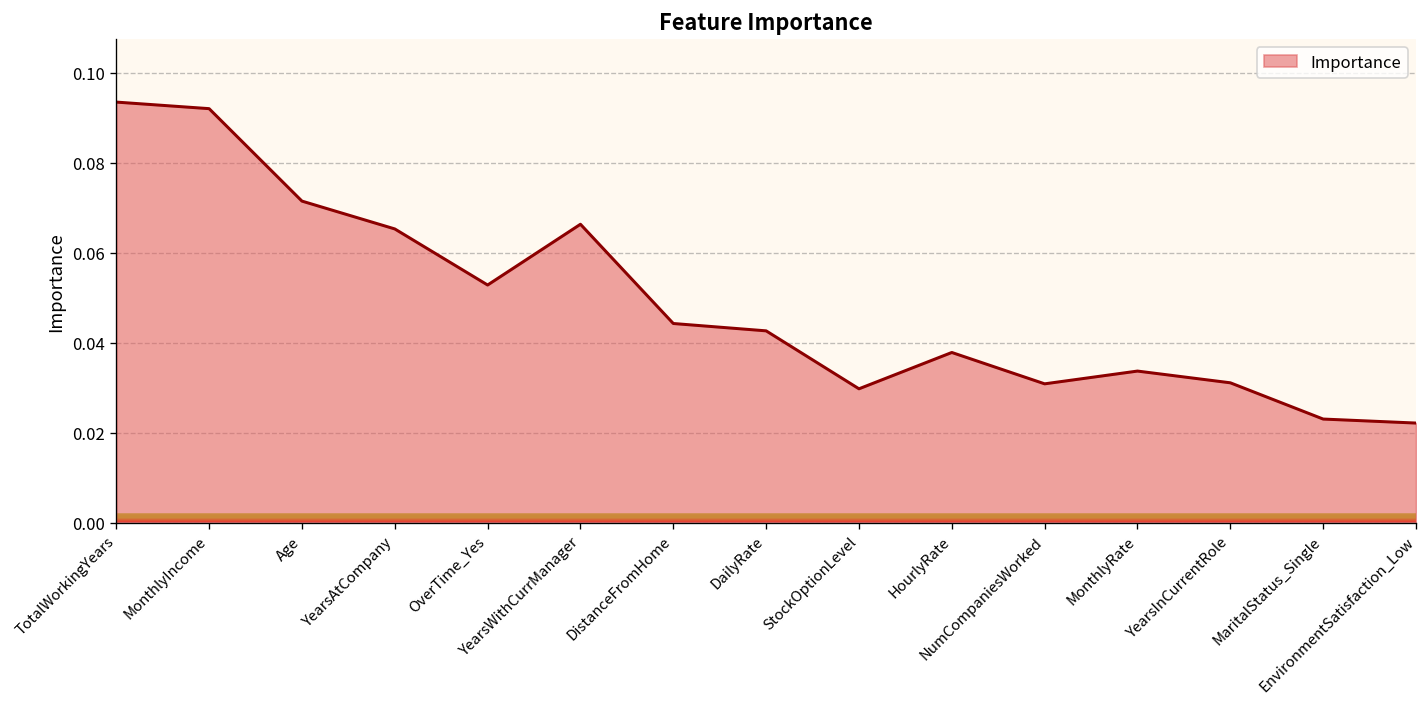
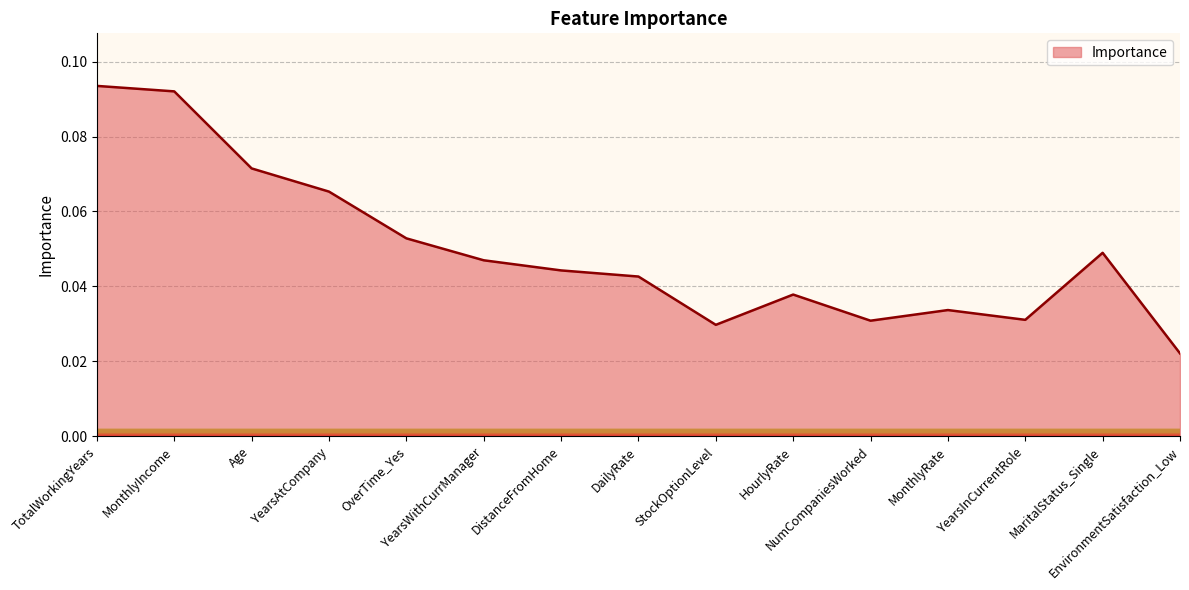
Importance, YearsWithCurrManager: 0.066 -> 0.047
Importance, MaritalStatus_Single: 0.023 -> 0.049
